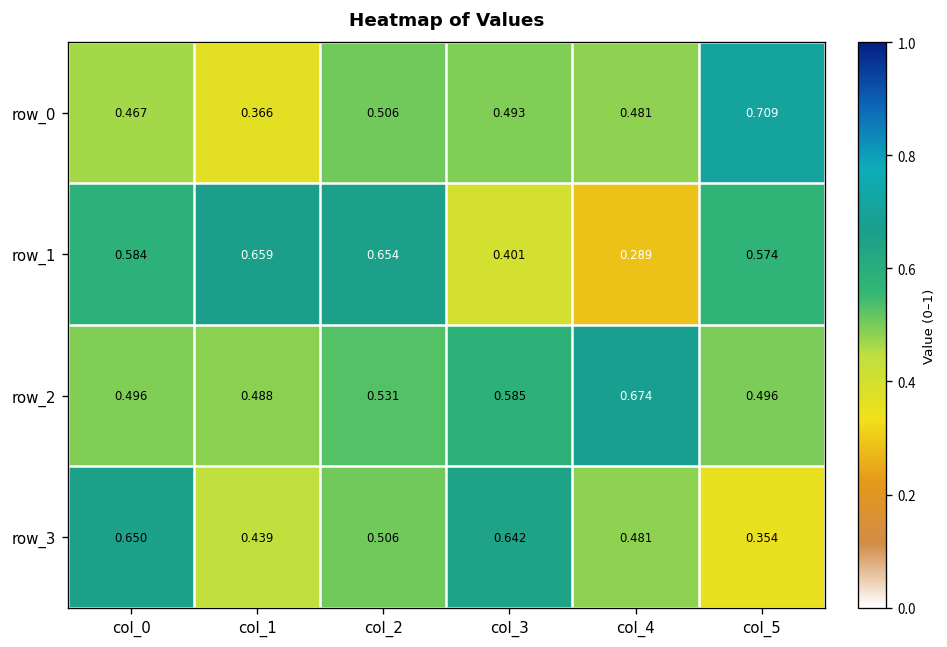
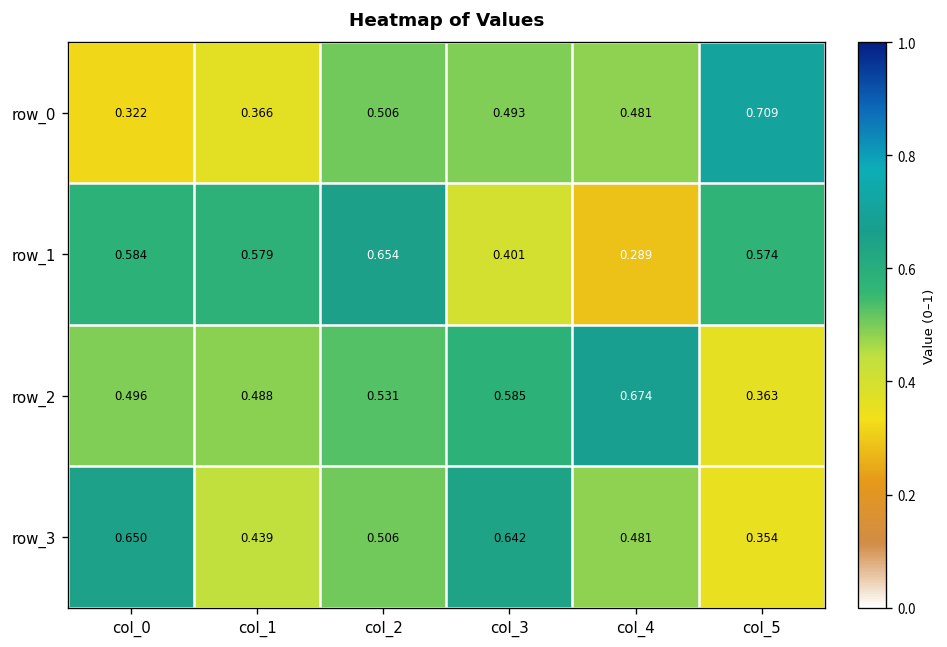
row_0, col_0: 0.467 -> 0.322
row_1, col_1: 0.659 -> 0.579
row_2, col_5: 0.496 -> 0.363
